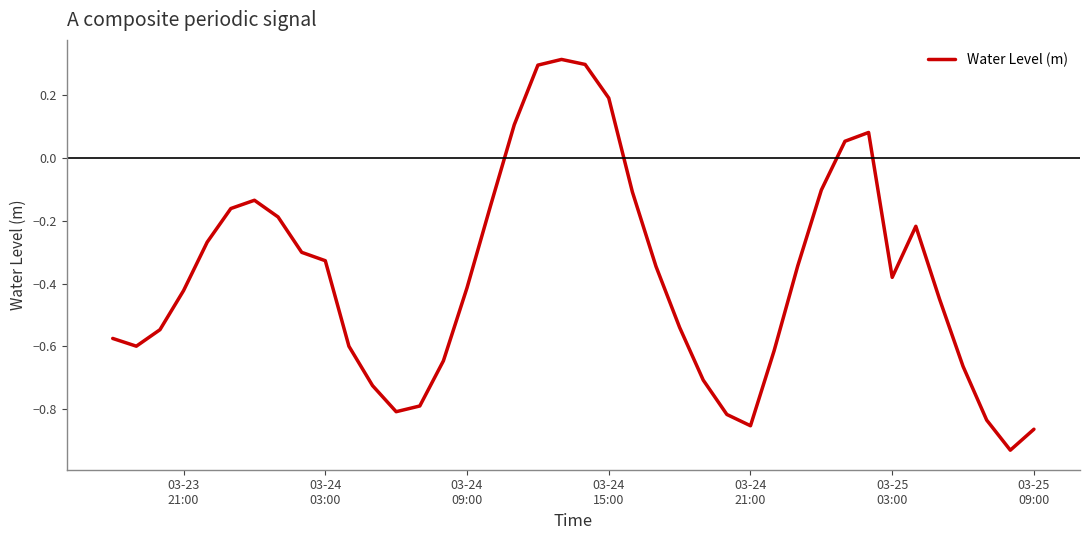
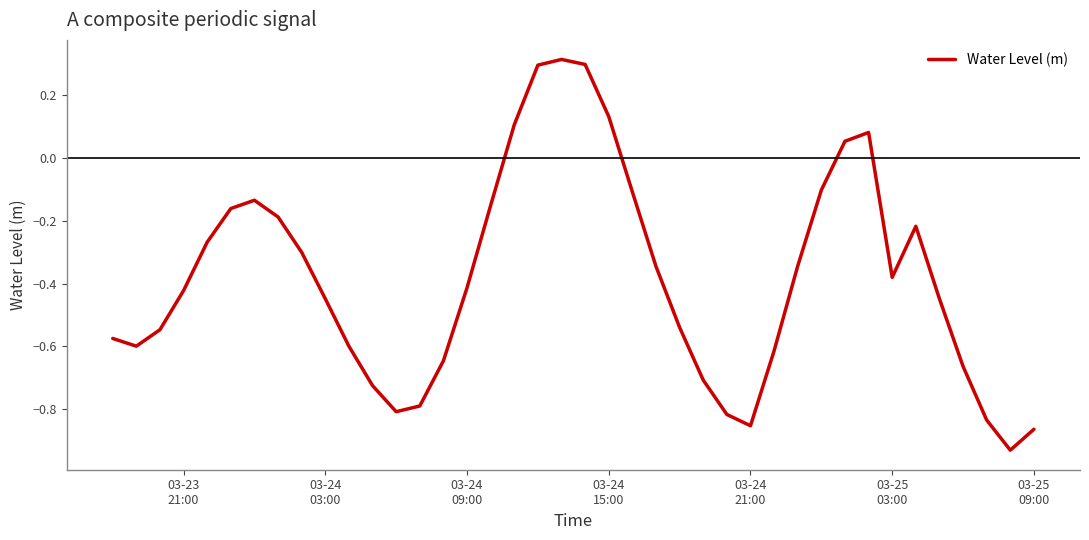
03-24 03:00: -0.33 -> -0.45
03-24 15:00: 0.19 -> 0.13
